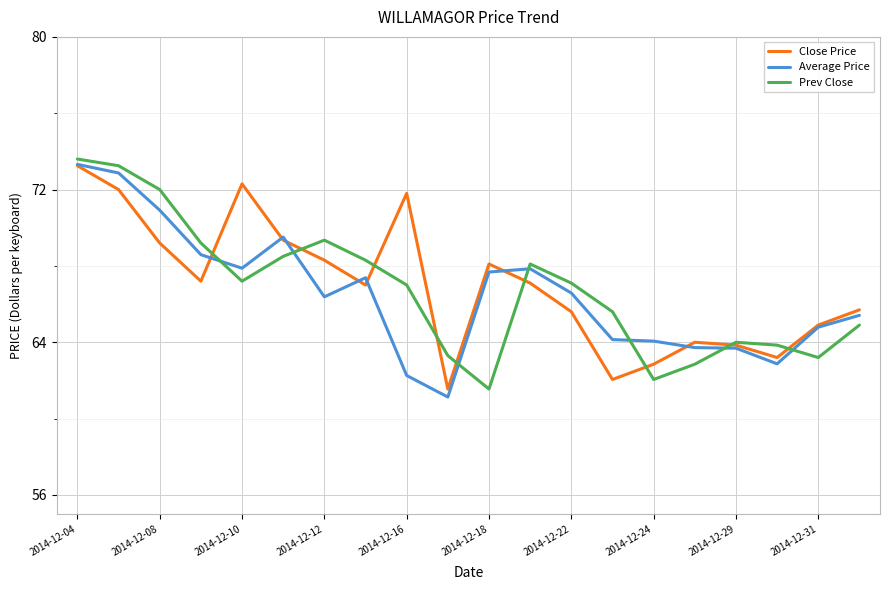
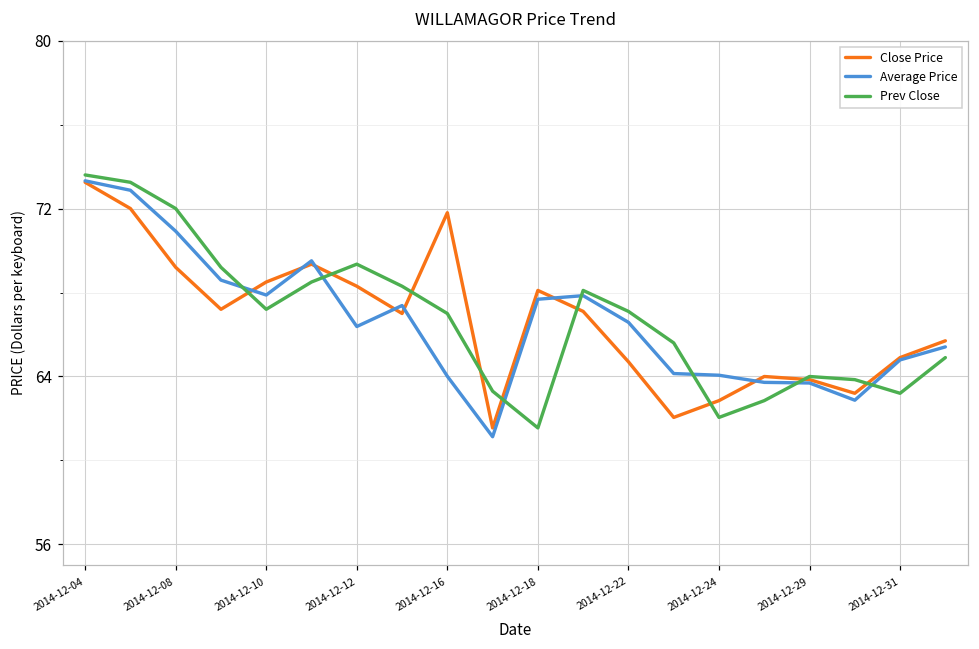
Close Price, 2014-12-10: 72.3 -> 68.5
Average Price, 2014-12-16: 62.3 -> 64.0
Close Price, 2014-12-22: 65.6 -> 64.7
